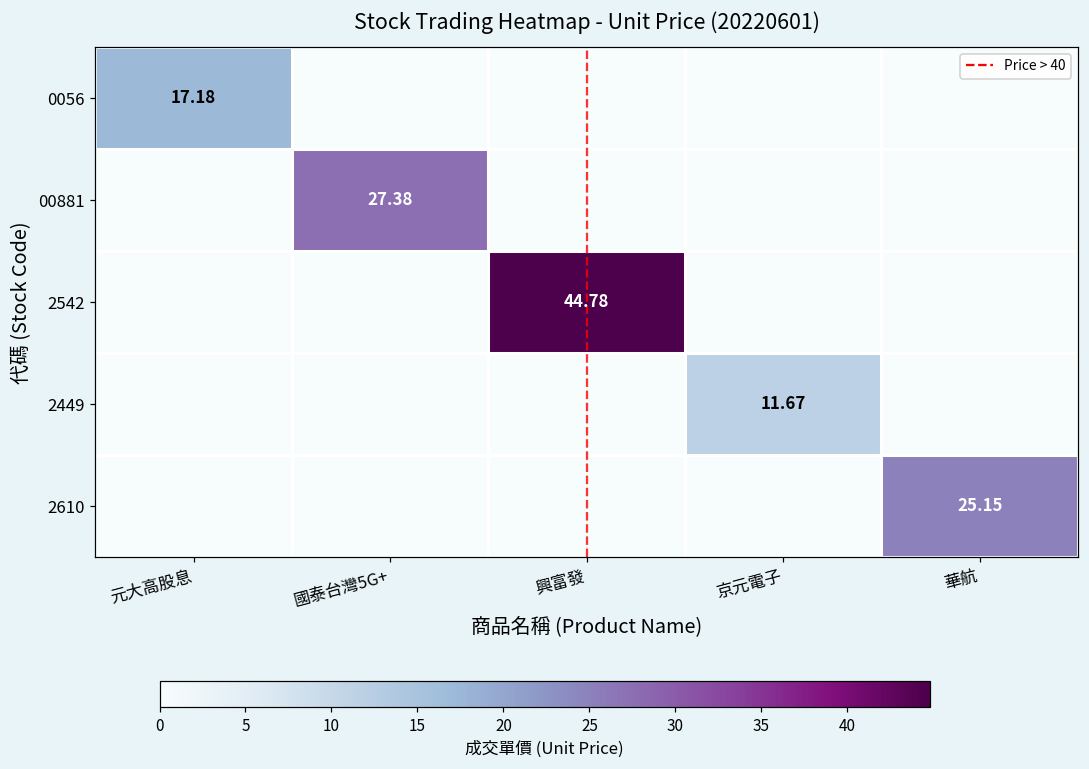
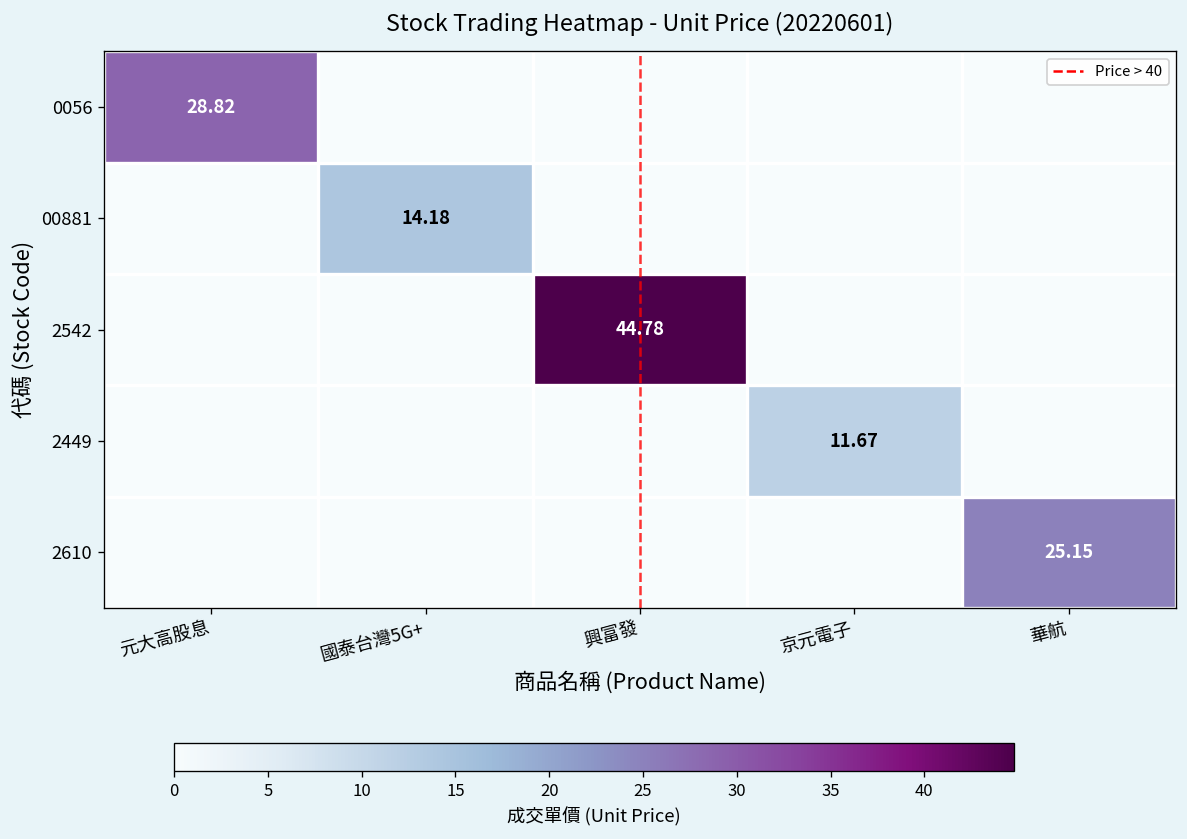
0056, 元大高股息: 17.18 -> 28.82
00881, 國泰台灣5G+: 27.38 -> 14.18
